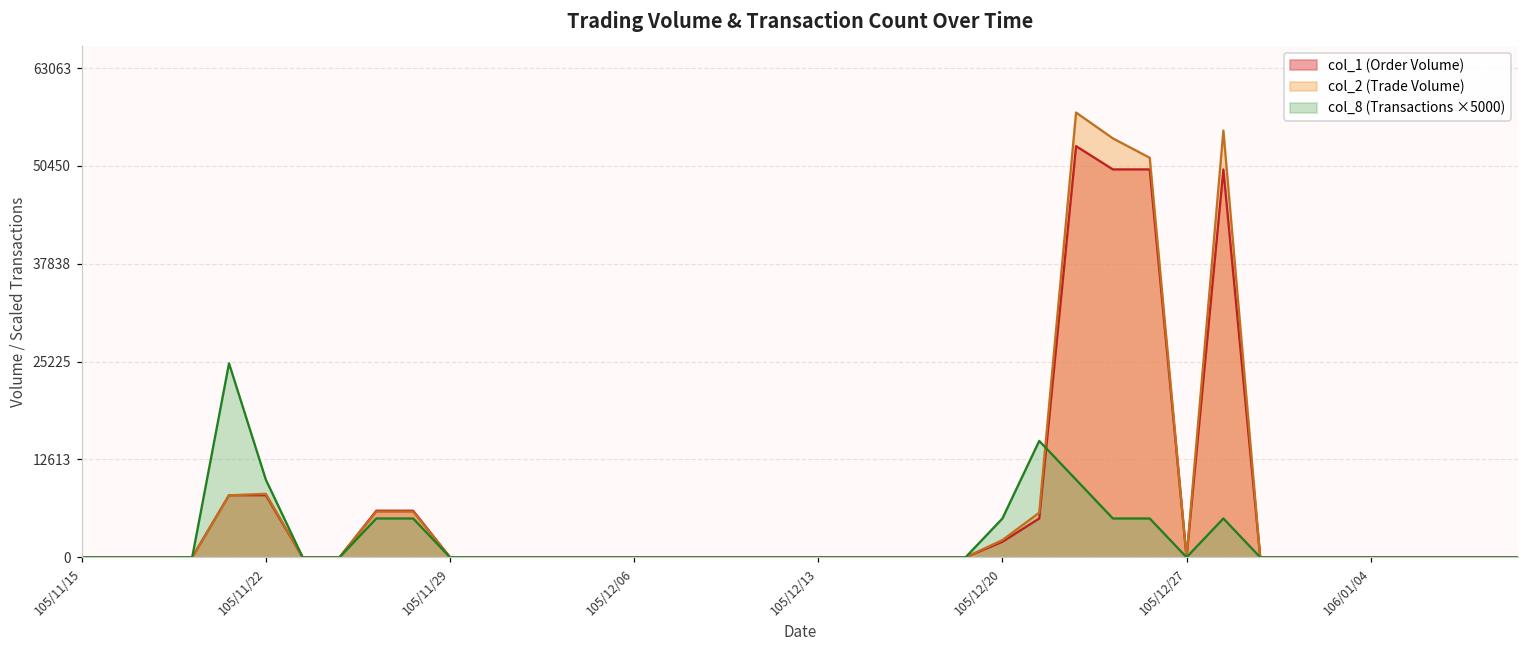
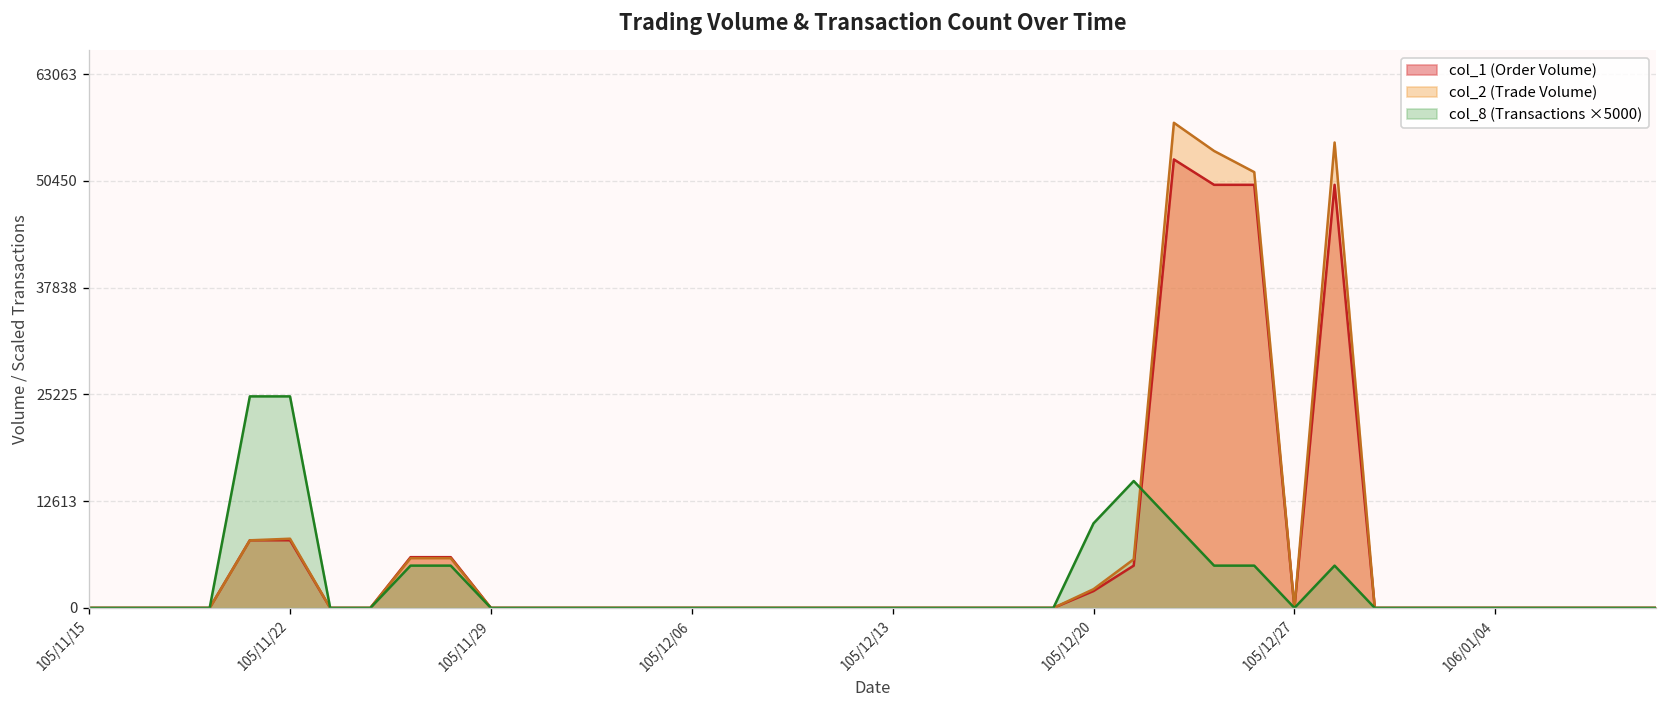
col_8 (Transactions ×5000), 105/11/22: 10000 -> 25000
col_8 (Transactions ×5000), 105/12/20: 5000 -> 10000
